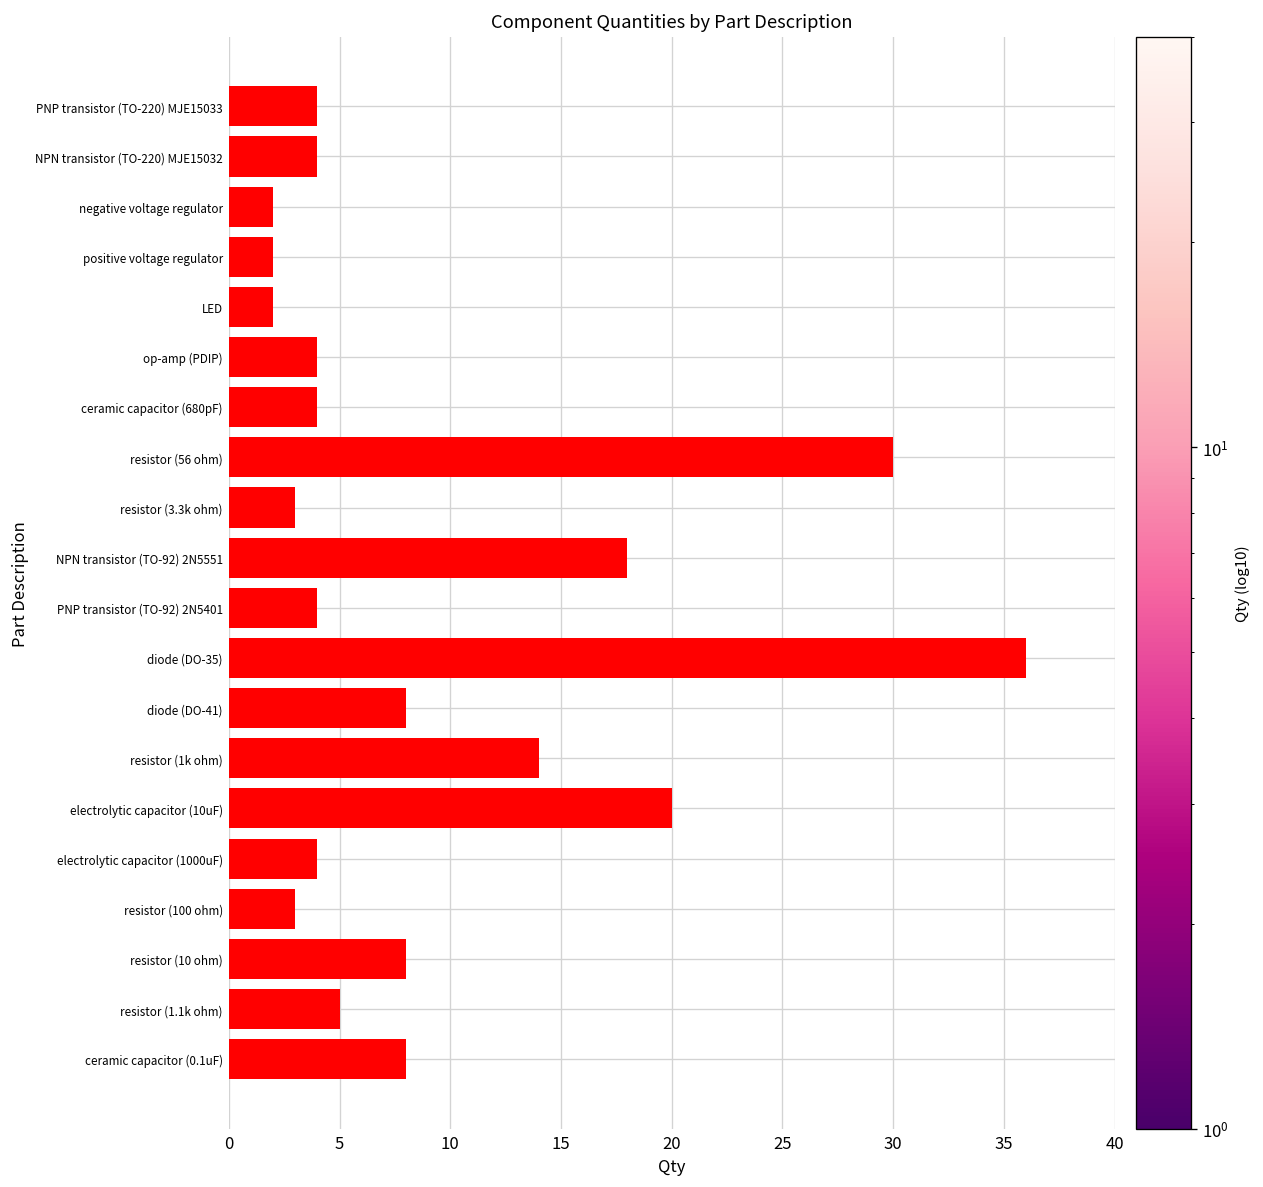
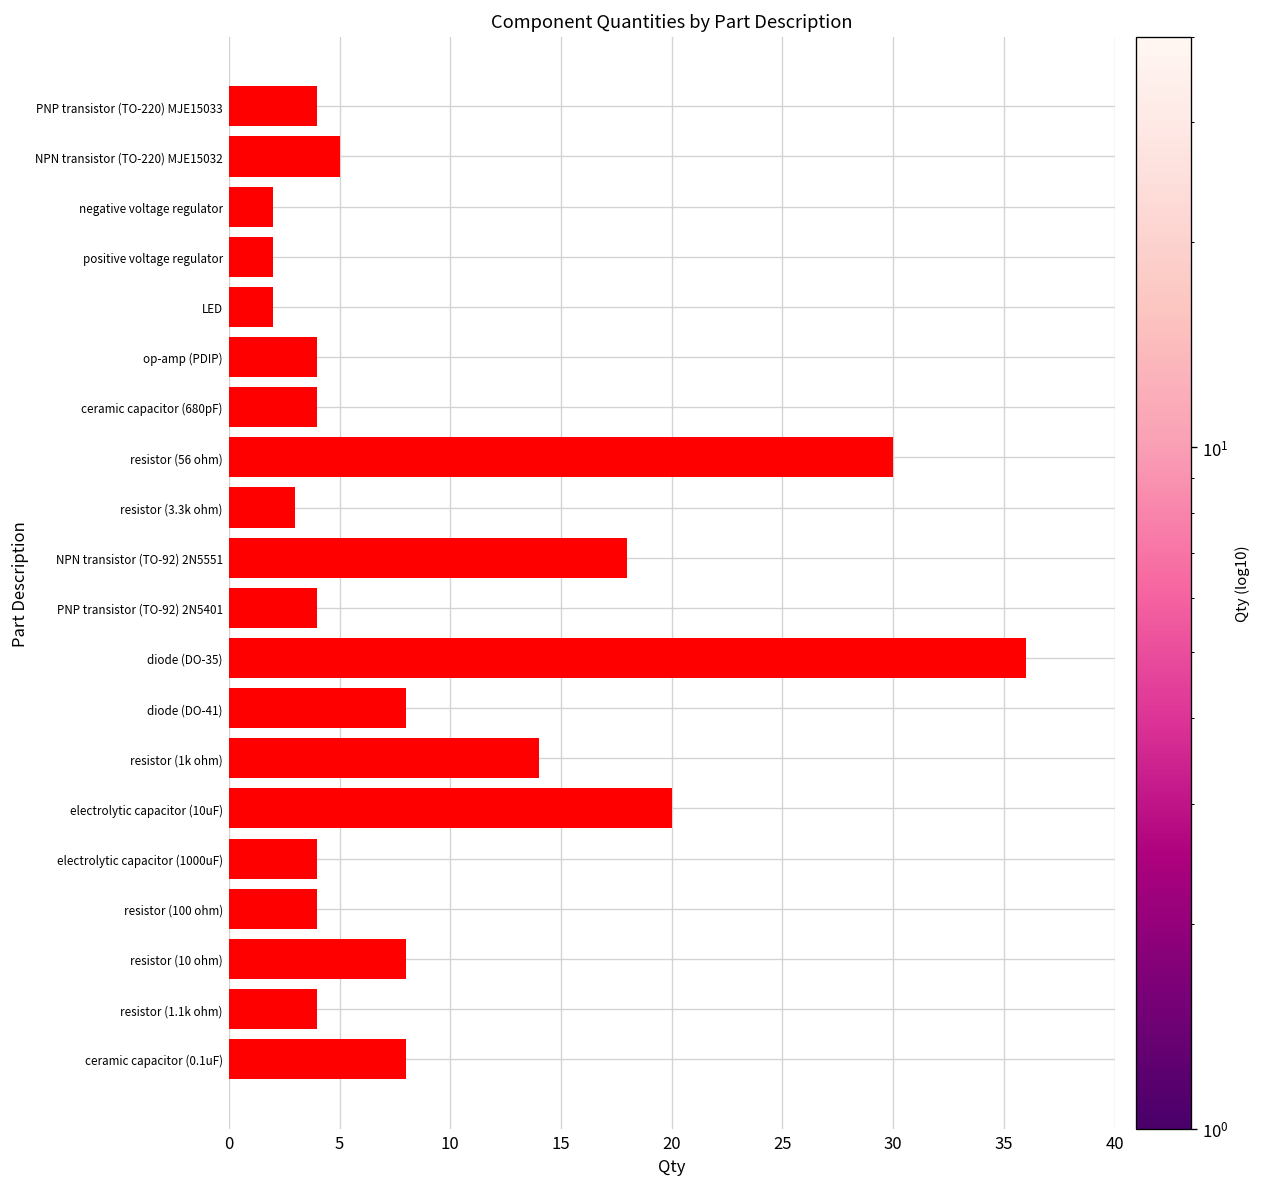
NPN transistor (TO-220) MJE15032: 4 -> 5
resistor (100 ohm): 3 -> 4
resistor (1.1k ohm): 5 -> 4
